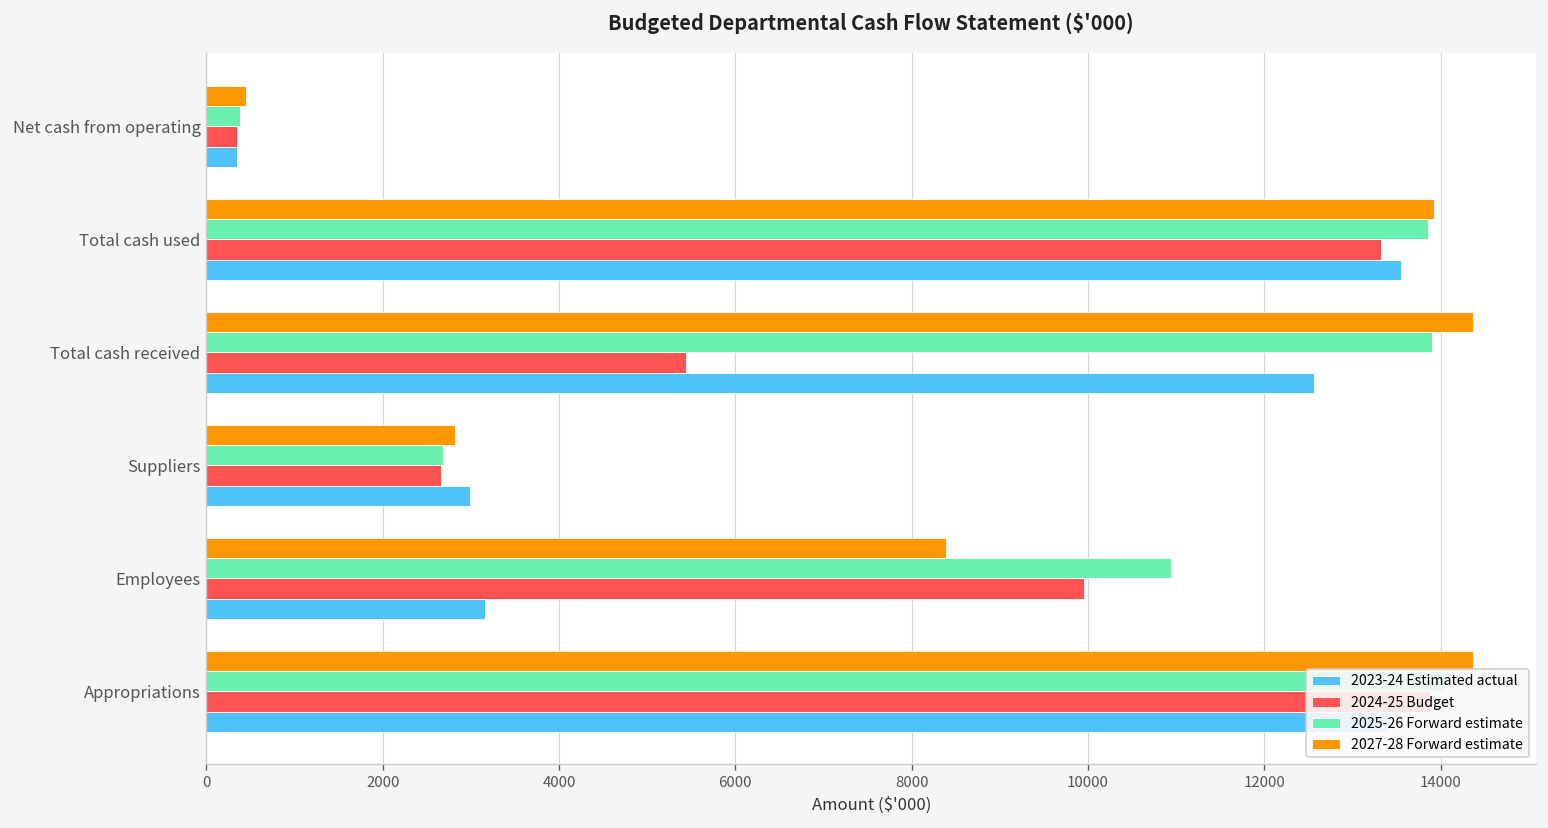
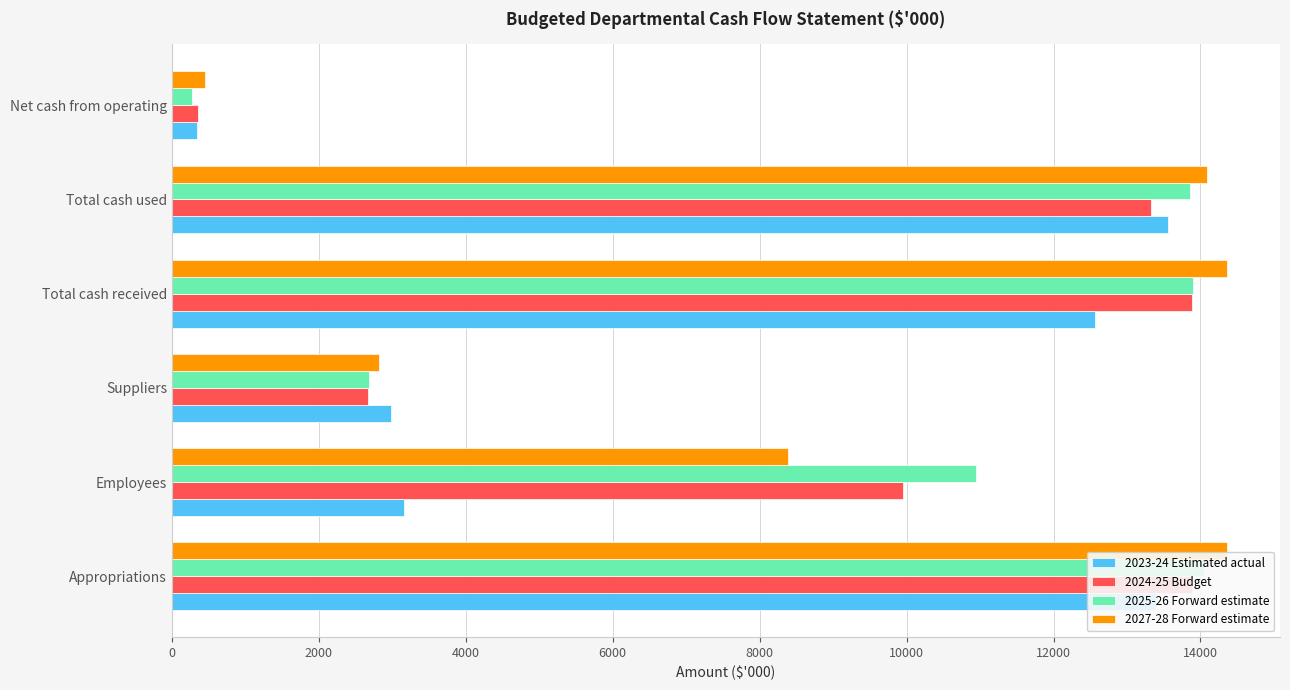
2025-26 Forward estimate, Net cash from operating: 400 -> 300
2027-28 Forward estimate, Total cash used: 13900 -> 14100
2024-25 Budget, Total cash received: 5400 -> 13900
